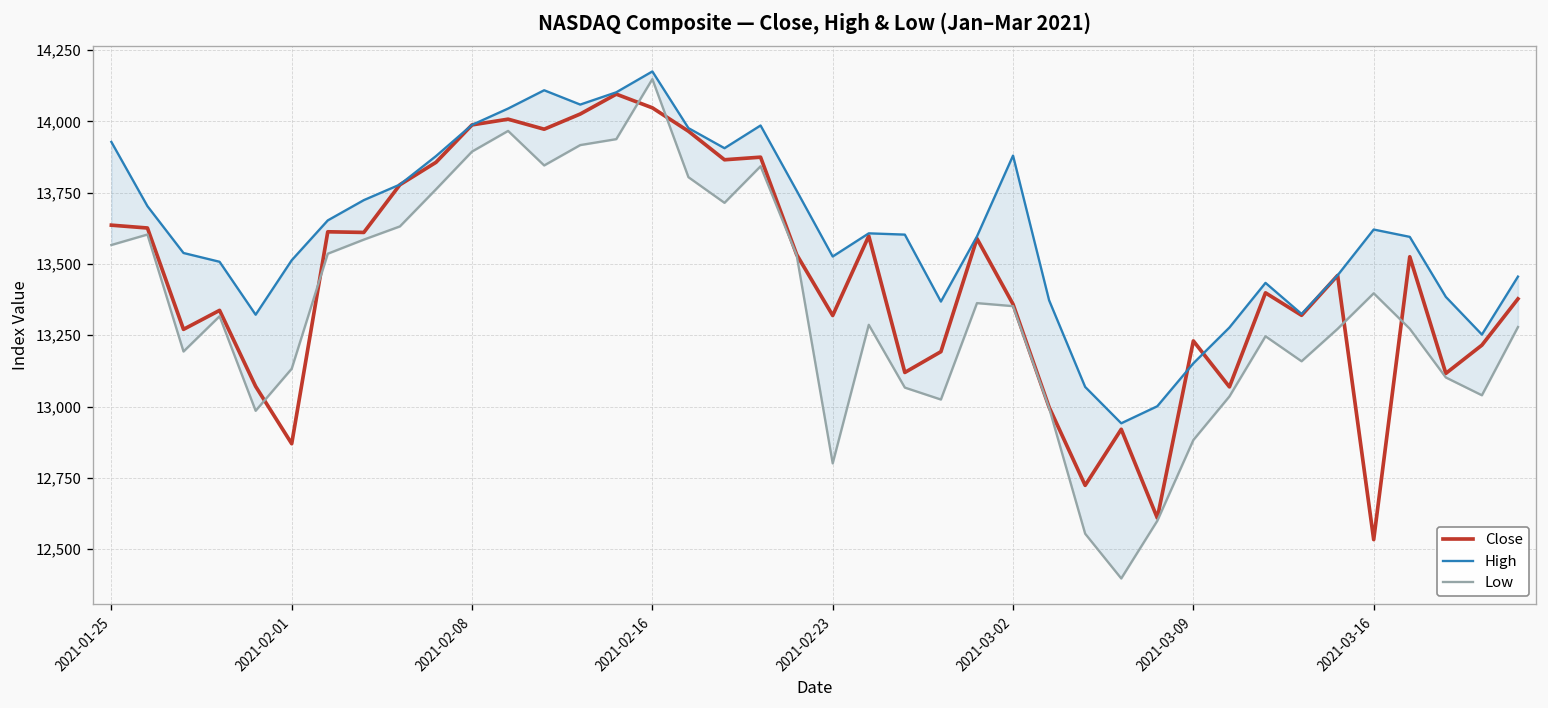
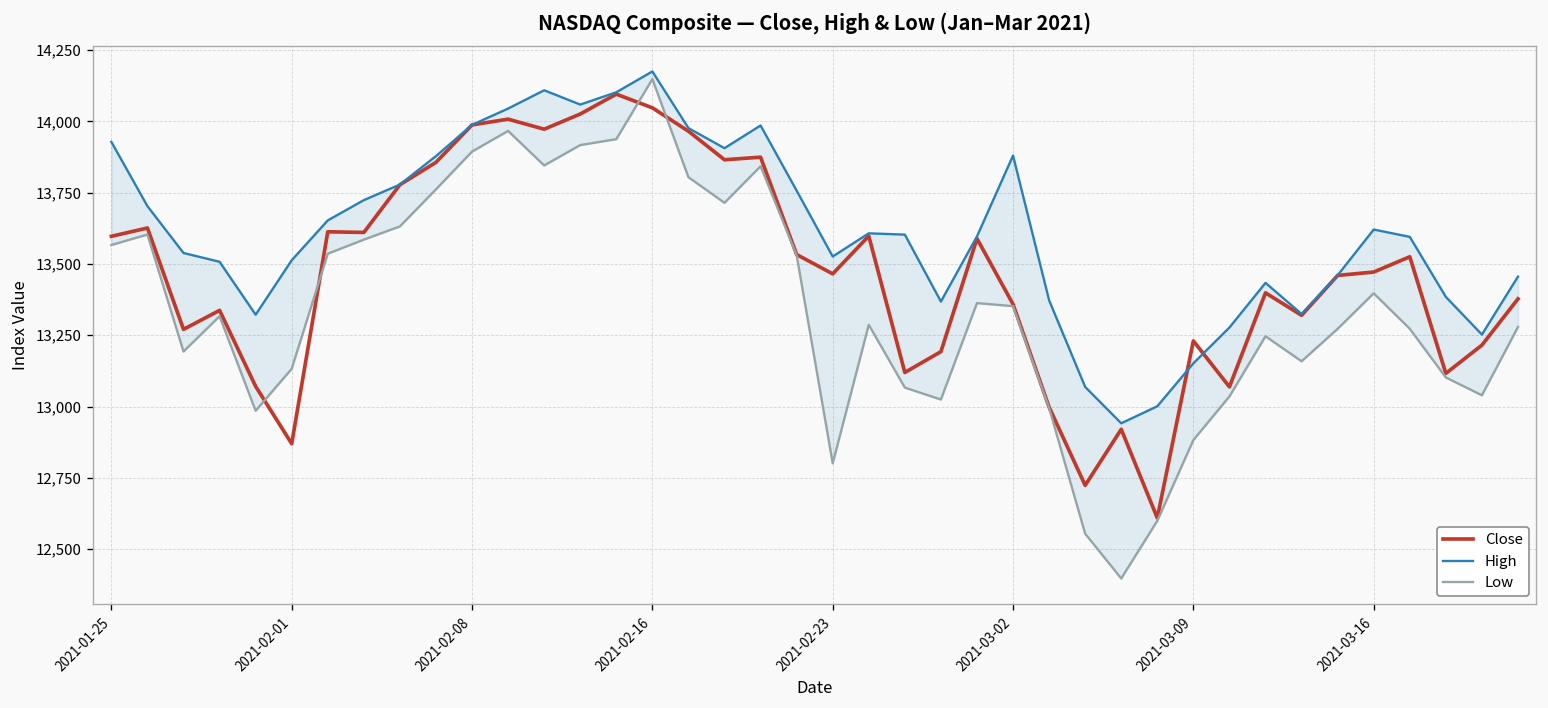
Close, 2021-01-25: 13,640 -> 13,600
Close, 2021-02-23: 13,320 -> 13,470
Close, 2021-03-16: 12,530 -> 13,470
